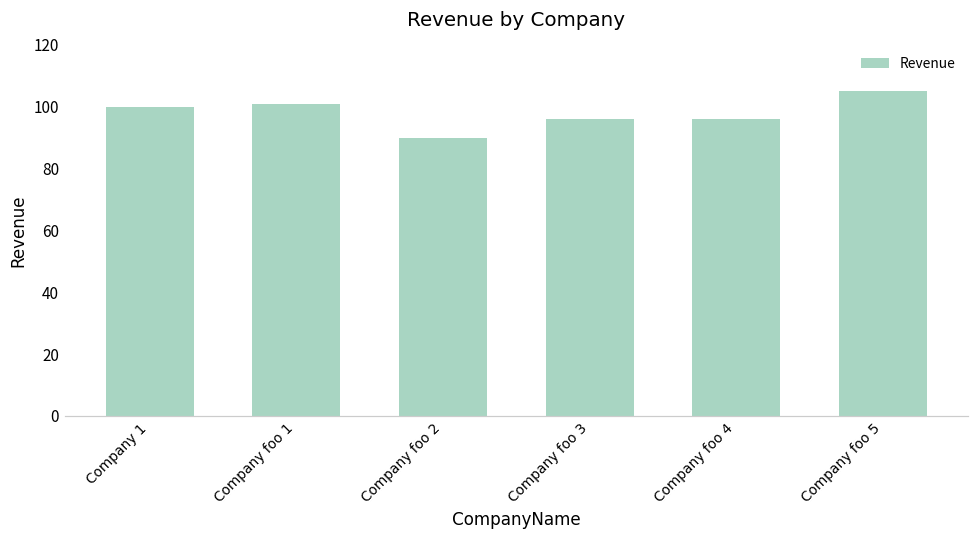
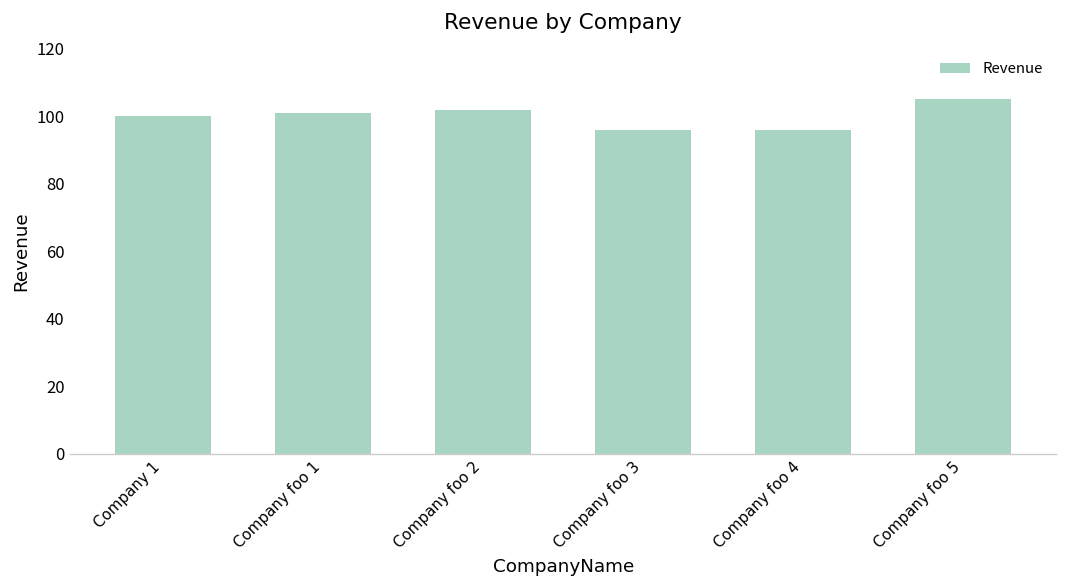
Company foo 2: 90 -> 102
